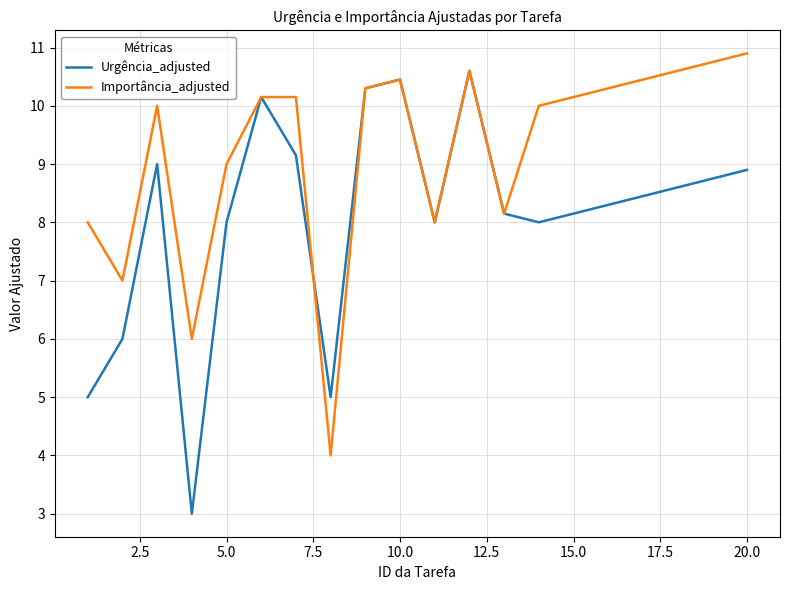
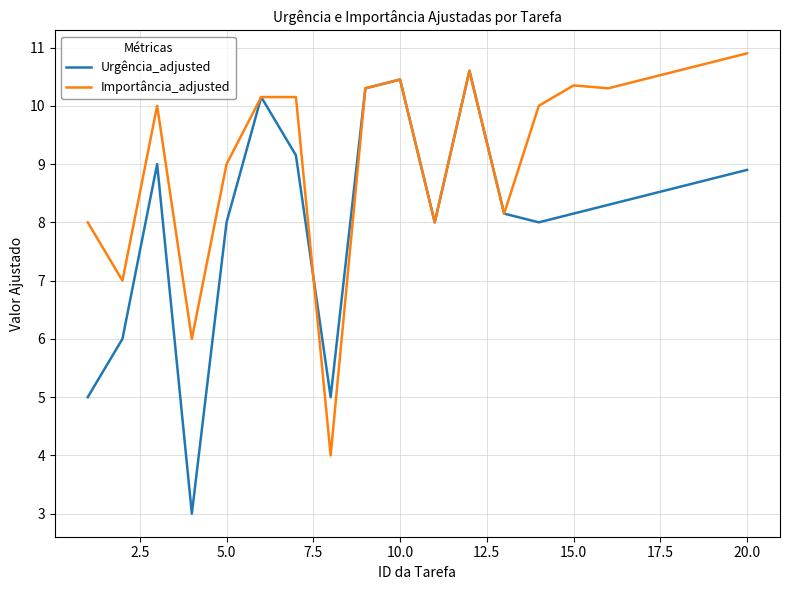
Importância_adjusted, 15.0: 10.2 -> 10.4
